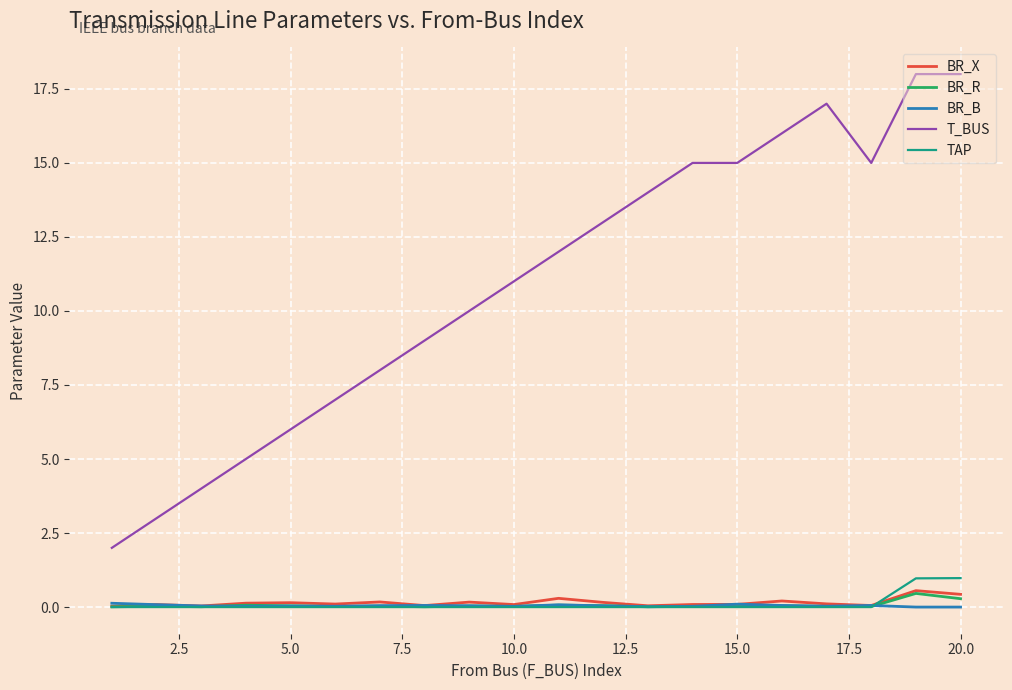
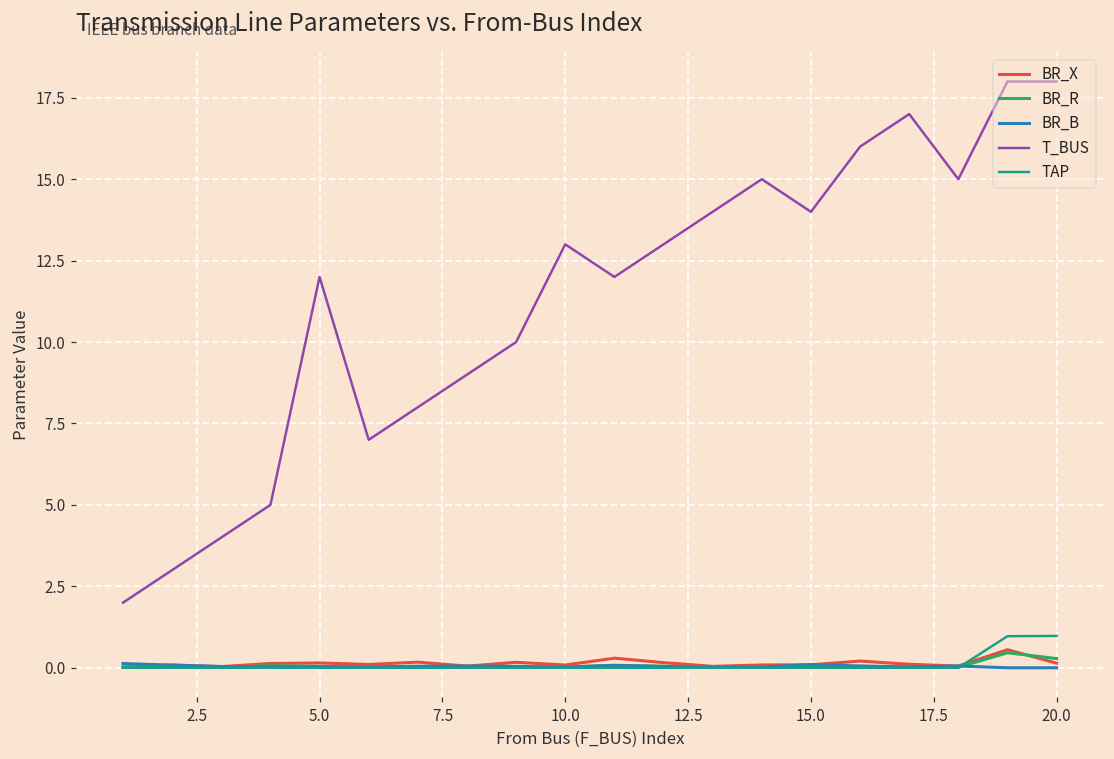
T_BUS, 5.0: 6 -> 12
T_BUS, 10.0: 11 -> 13
T_BUS, 15.0: 15 -> 14
BR_X, 20.0: 0.4 -> 0.1
